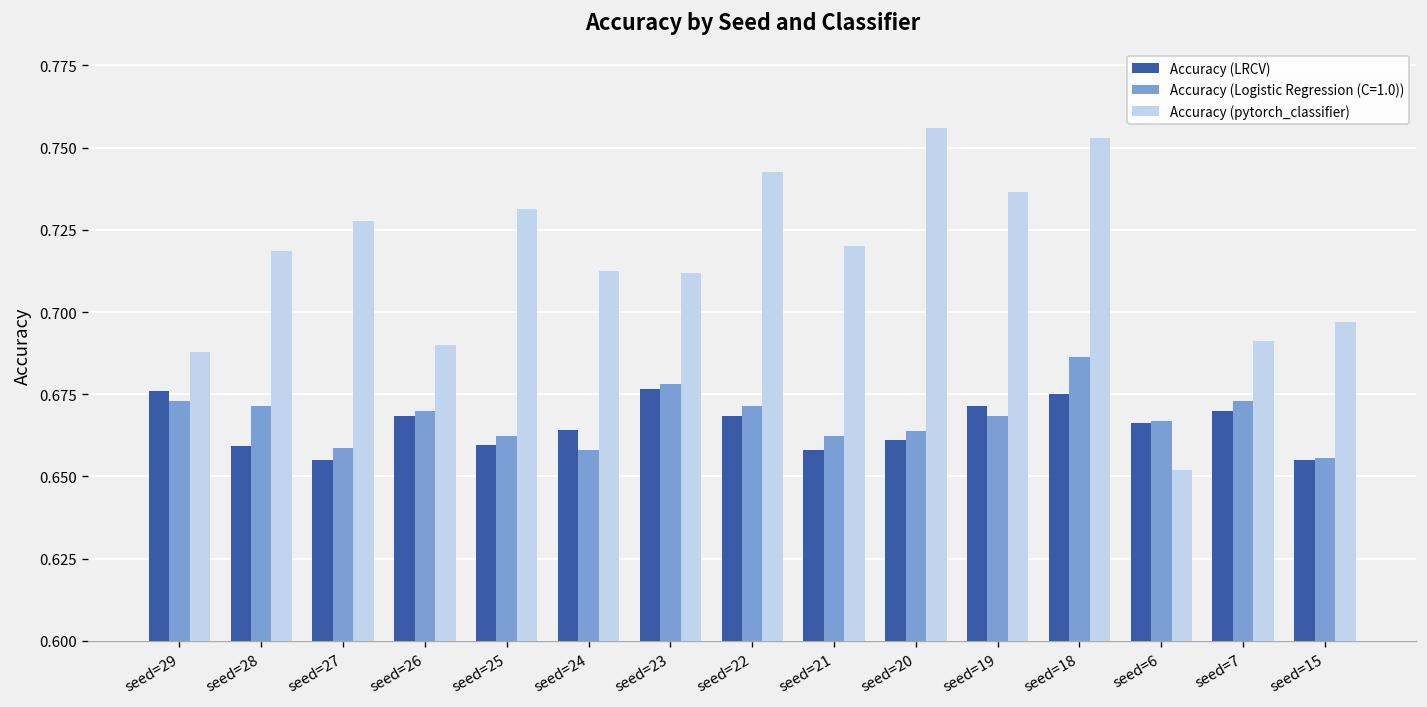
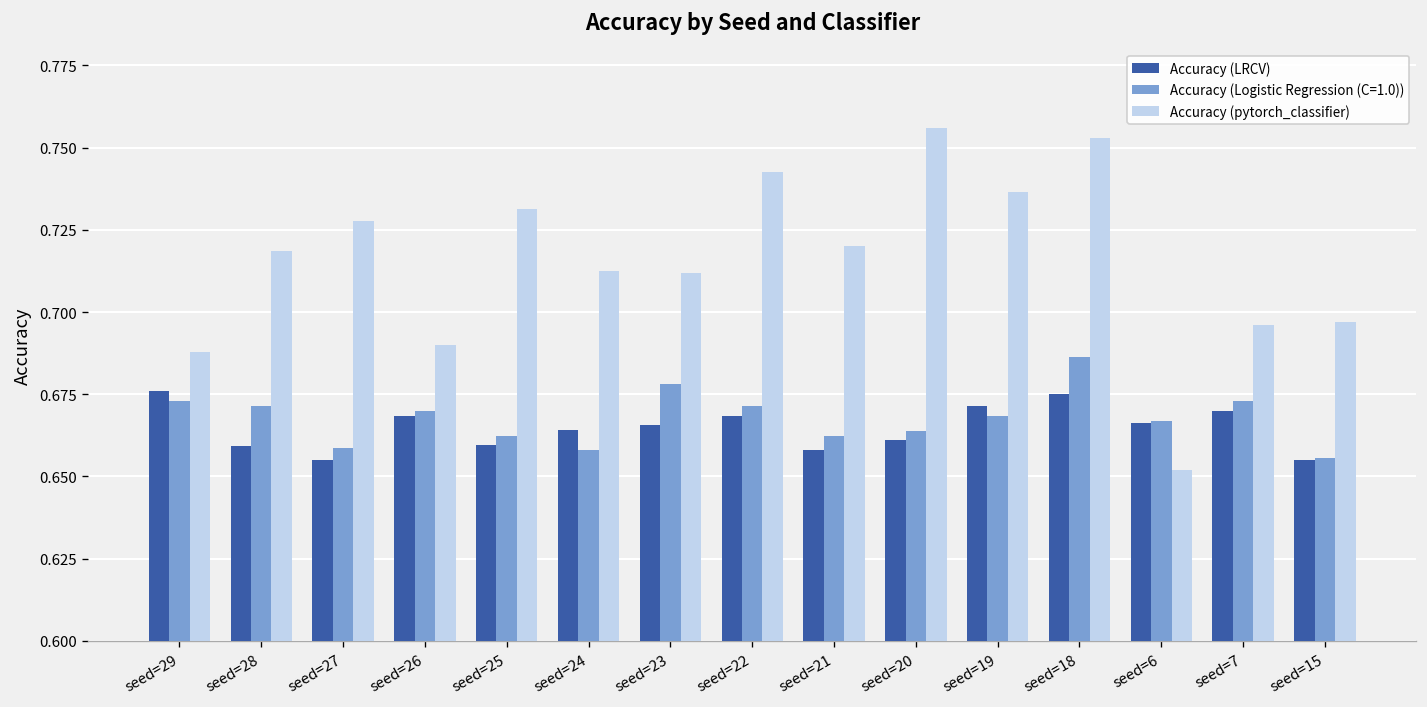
Accuracy (LRCV), seed=23: 0.677 -> 0.666
Accuracy (pytorch_classifier), seed=7: 0.691 -> 0.696
